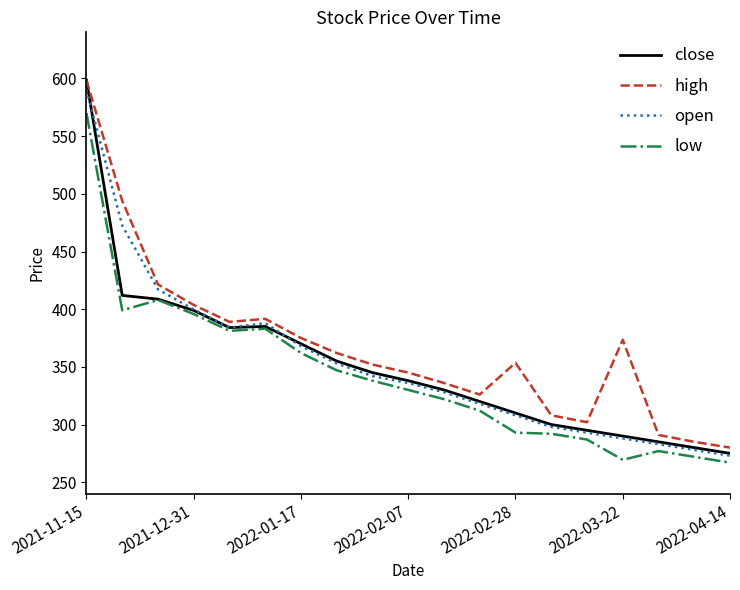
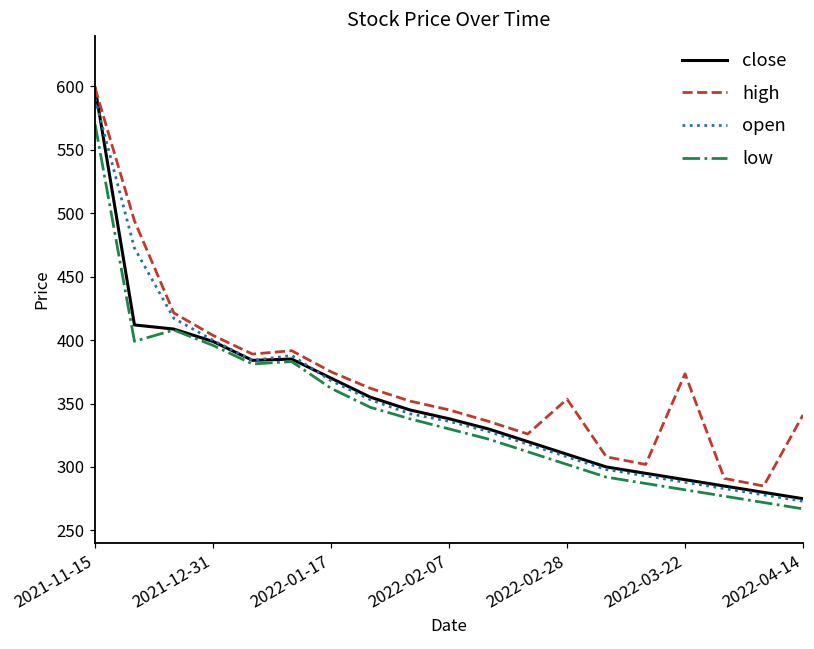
low, 2022-02-28: 293 -> 302
low, 2022-03-22: 269 -> 282
high, 2022-04-14: 280 -> 341
